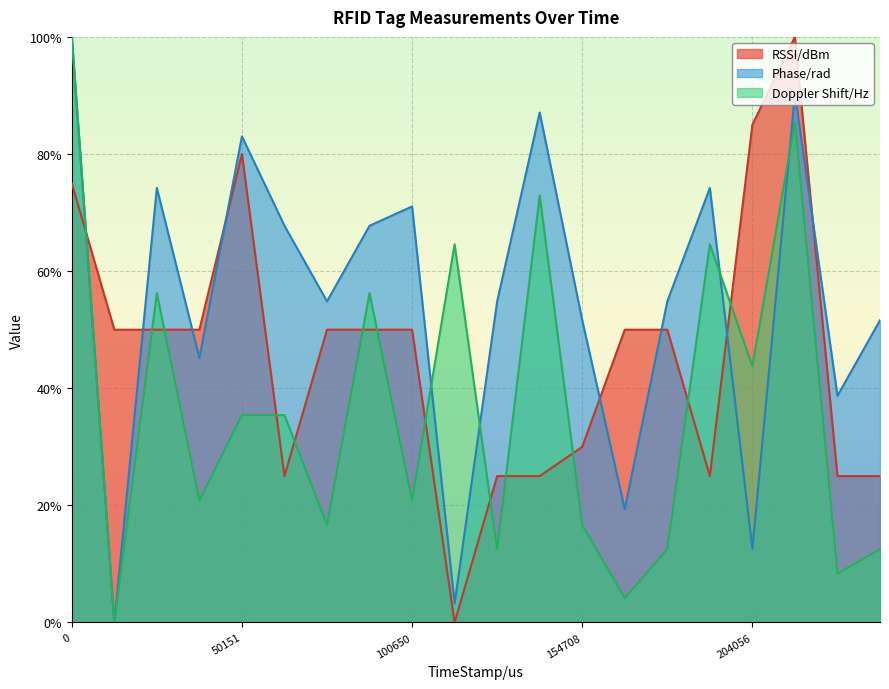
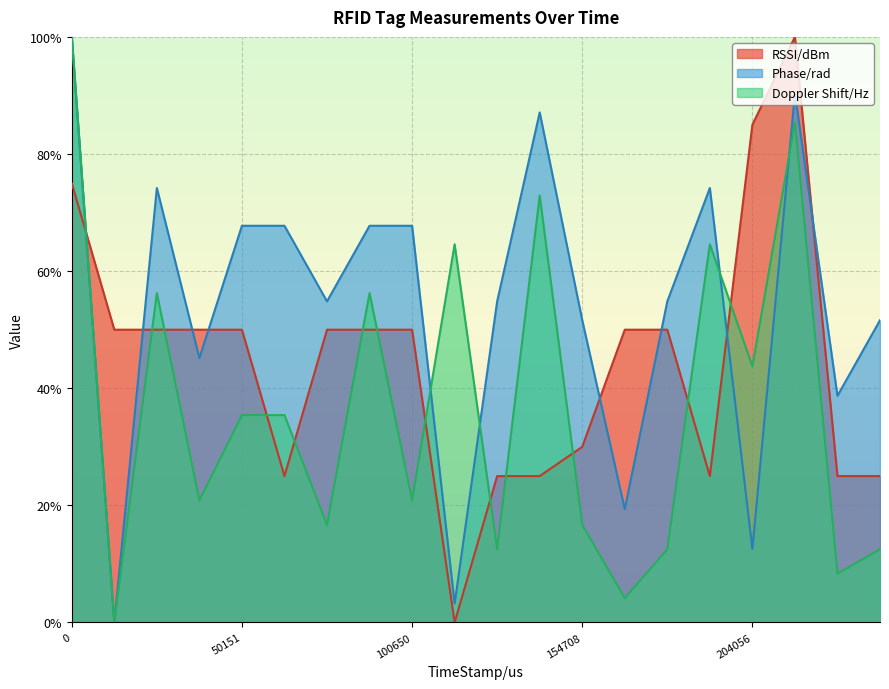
RSSI/dBm, 50151: 80% -> 50%
Phase/rad, 50151: 83% -> 68%
Phase/rad, 100650: 71% -> 68%
